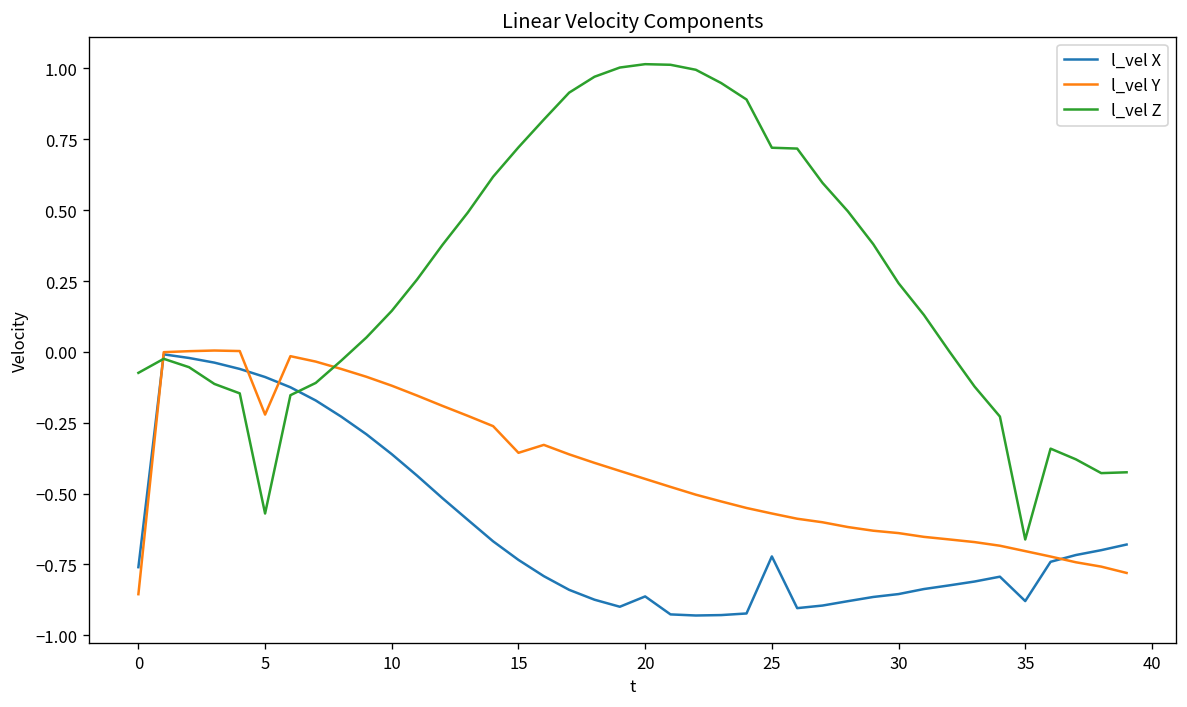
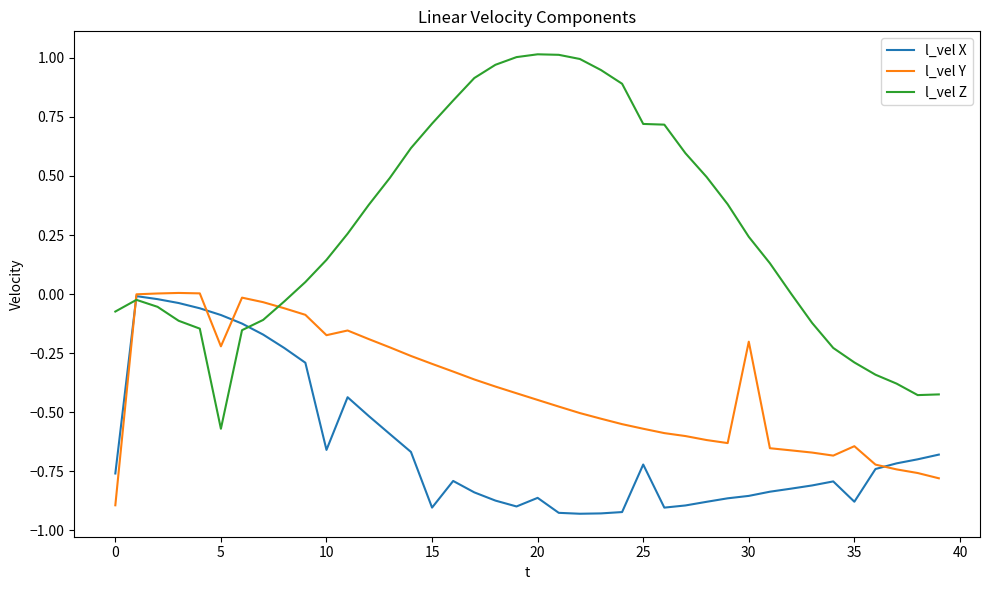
l_vel Y, 0: -0.86 -> -0.89
l_vel X, 10: -0.36 -> -0.66
l_vel Y, 10: -0.12 -> -0.17
l_vel X, 15: -0.73 -> -0.90
l_vel Y, 15: -0.36 -> -0.30
l_vel Y, 30: -0.64 -> -0.20
l_vel Y, 35: -0.70 -> -0.64
l_vel Z, 35: -0.66 -> -0.29
